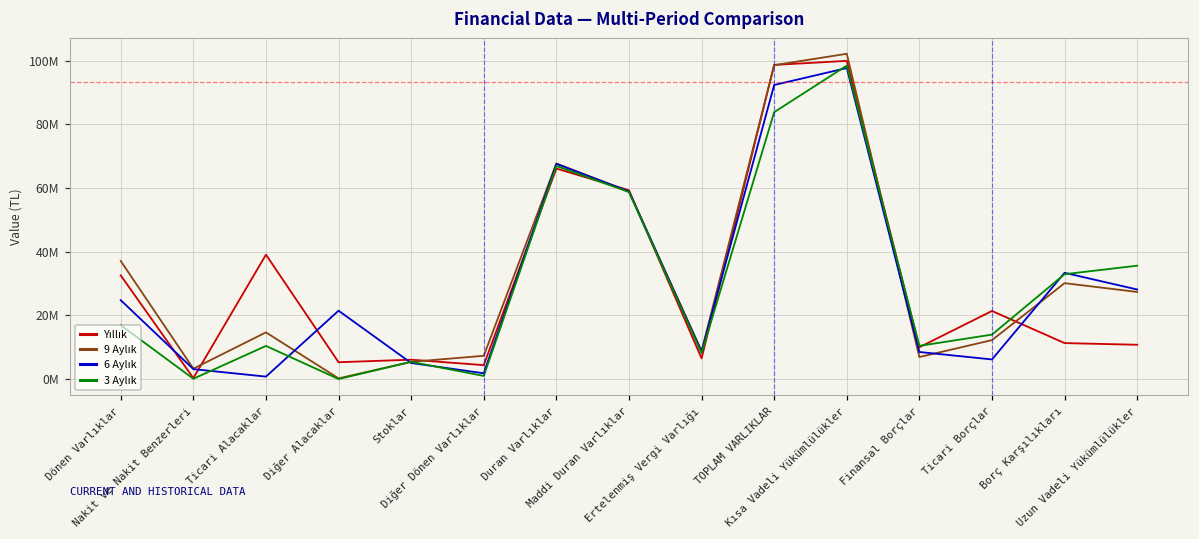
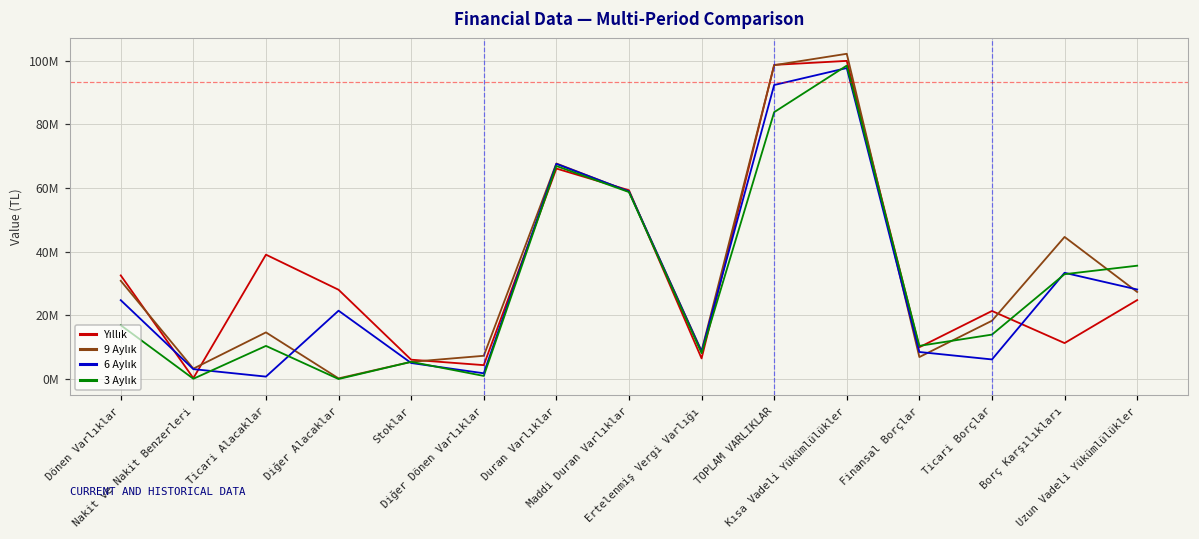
9 Aylık, Dönen Varlıklar: 37000000 -> 31000000
Yıllık, Diğer Alacaklar: 5000000 -> 28000000
9 Aylık, Ticari Borçlar: 12000000 -> 18000000
9 Aylık, Borç Karşılıkları: 30000000 -> 45000000
Yıllık, Uzun Vadeli Yükümlülükler: 11000000 -> 25000000
